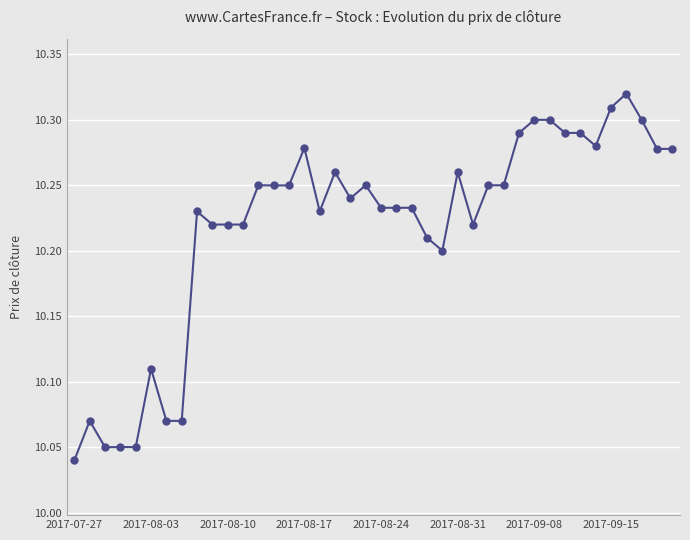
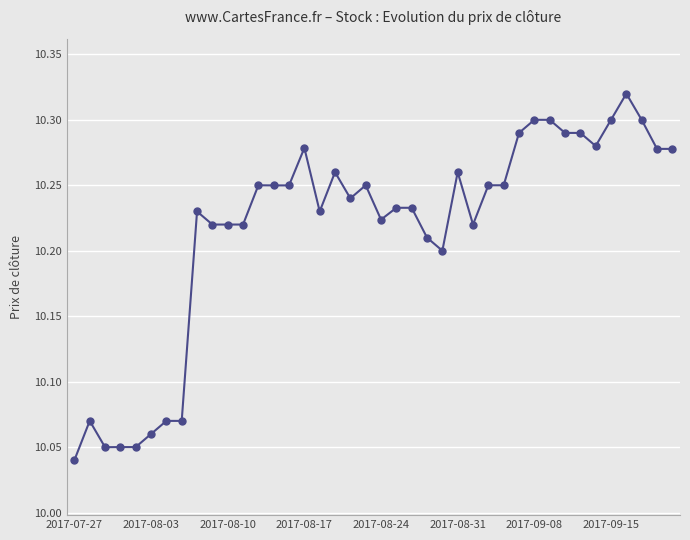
2017-08-03: 10.110 -> 10.060
2017-08-24: 10.233 -> 10.224
2017-09-15: 10.309 -> 10.300
